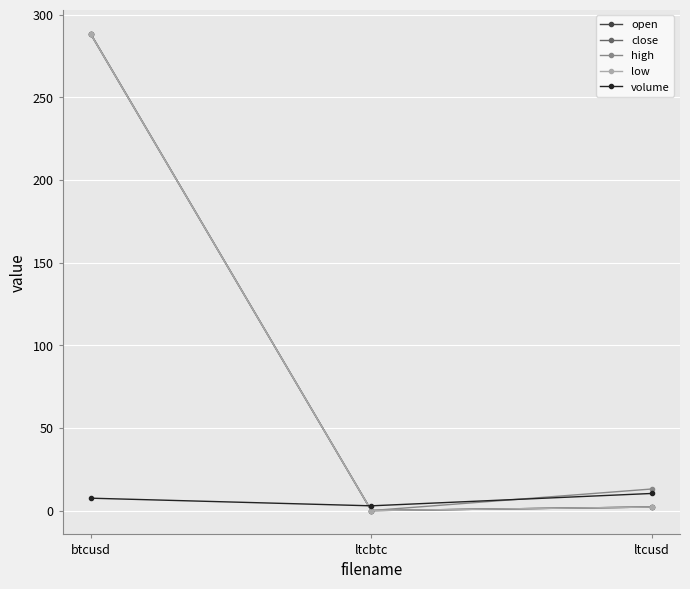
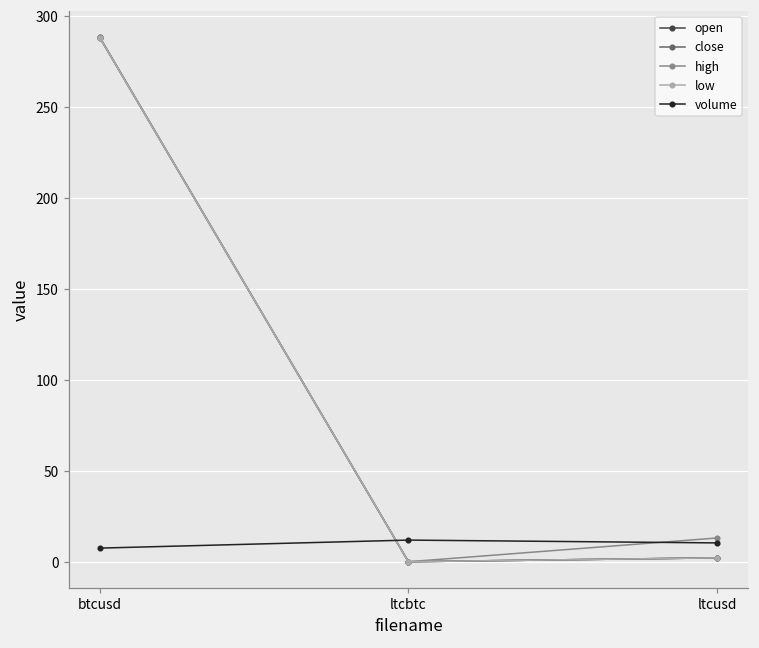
volume, ltcbtc: 3 -> 12
